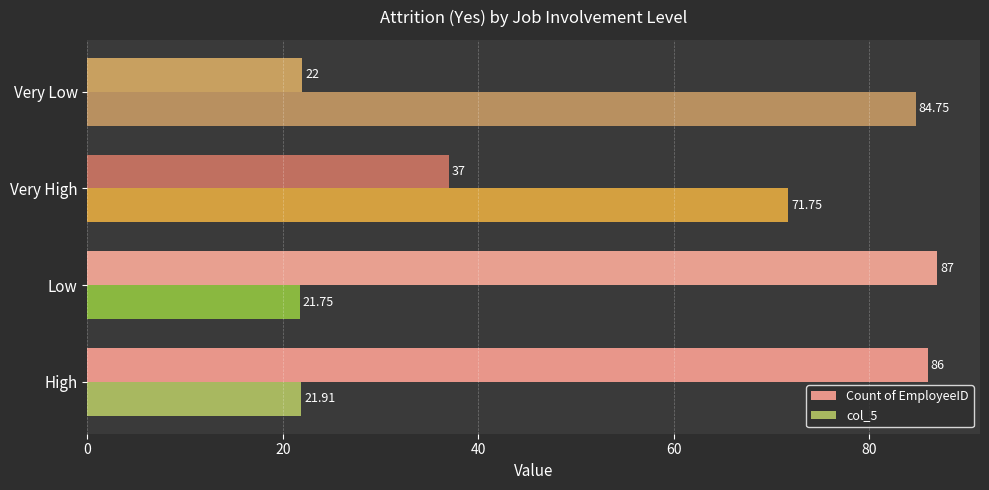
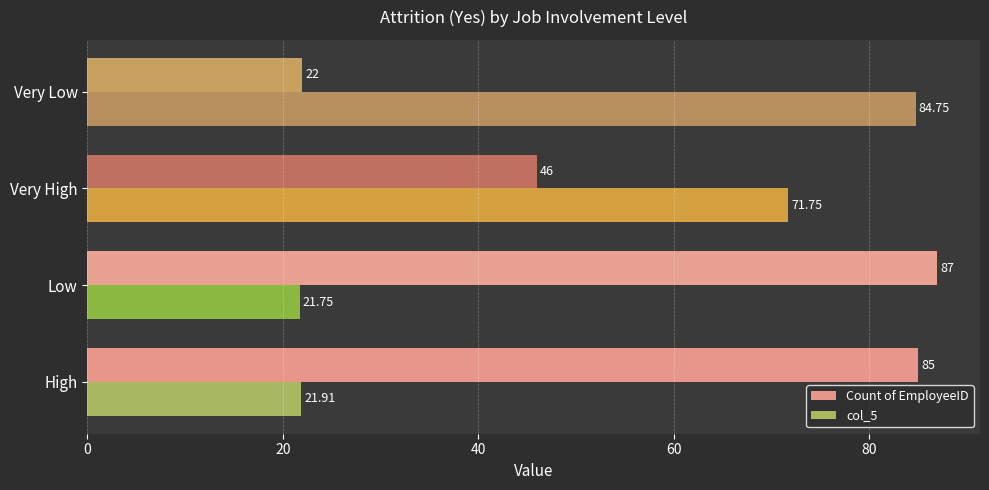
Count of EmployeeID, Very High: 37 -> 46
Count of EmployeeID, High: 86 -> 85
